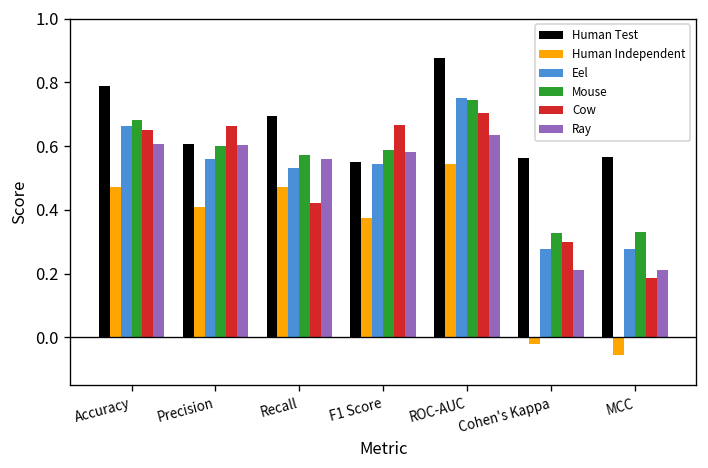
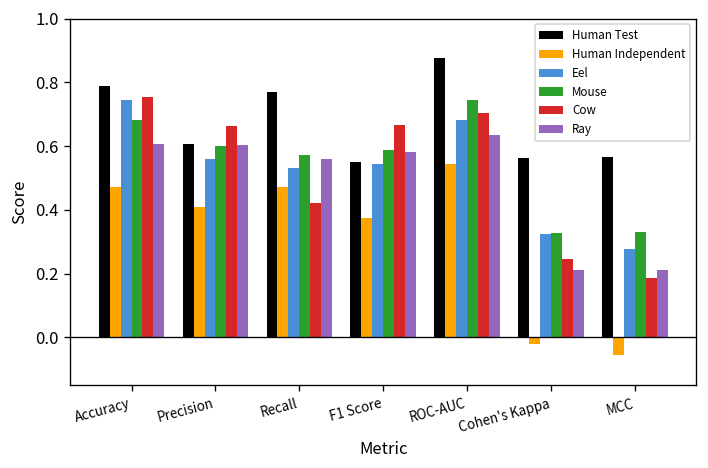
Eel, Accuracy: 0.66 -> 0.74
Cow, Accuracy: 0.65 -> 0.75
Human Test, Recall: 0.69 -> 0.77
Eel, ROC-AUC: 0.75 -> 0.68
Eel, Cohen's Kappa: 0.28 -> 0.32
Cow, Cohen's Kappa: 0.30 -> 0.24
